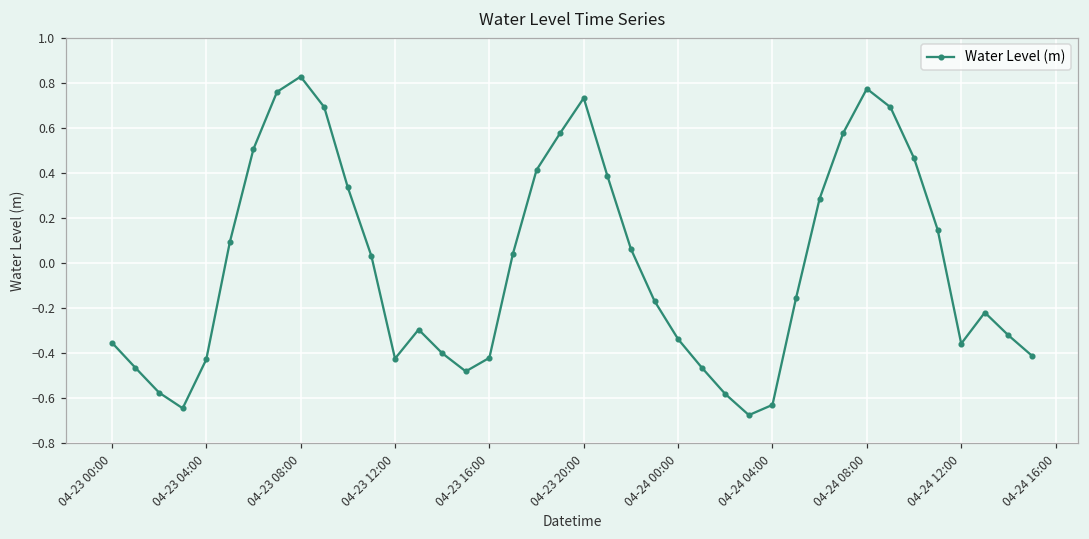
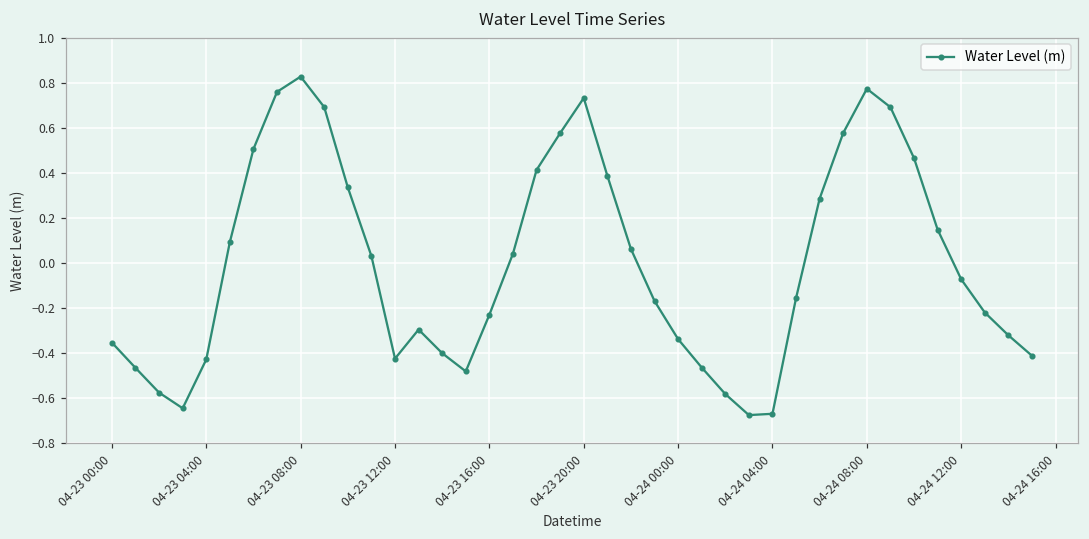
04-23 16:00: -0.42 -> -0.23
04-24 04:00: -0.63 -> -0.67
04-24 12:00: -0.36 -> -0.07
